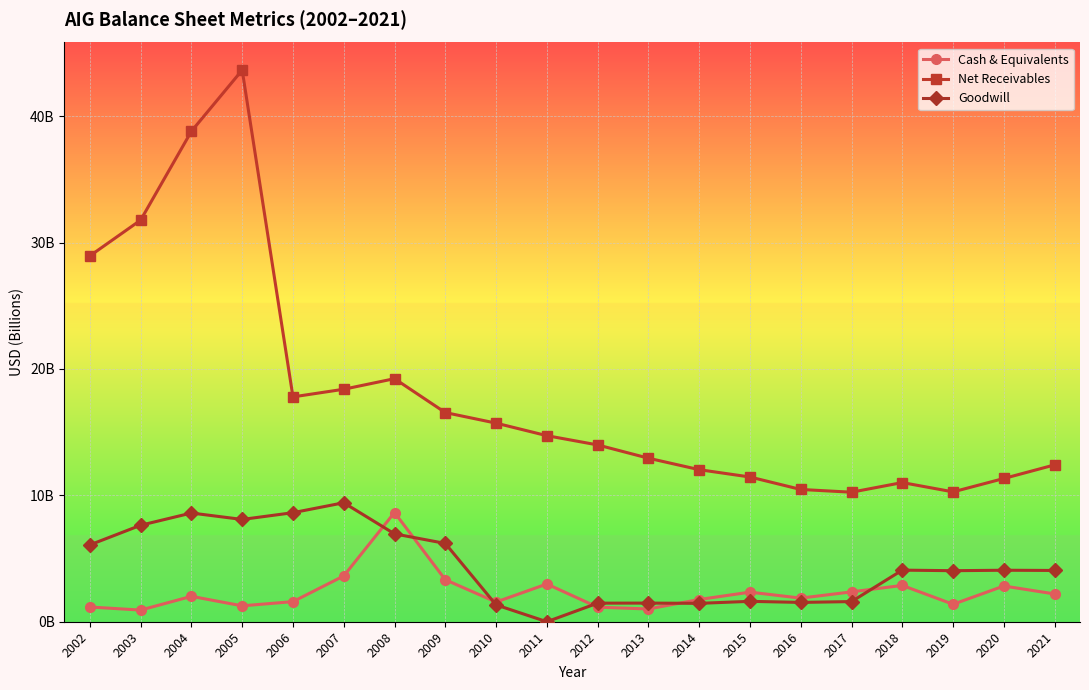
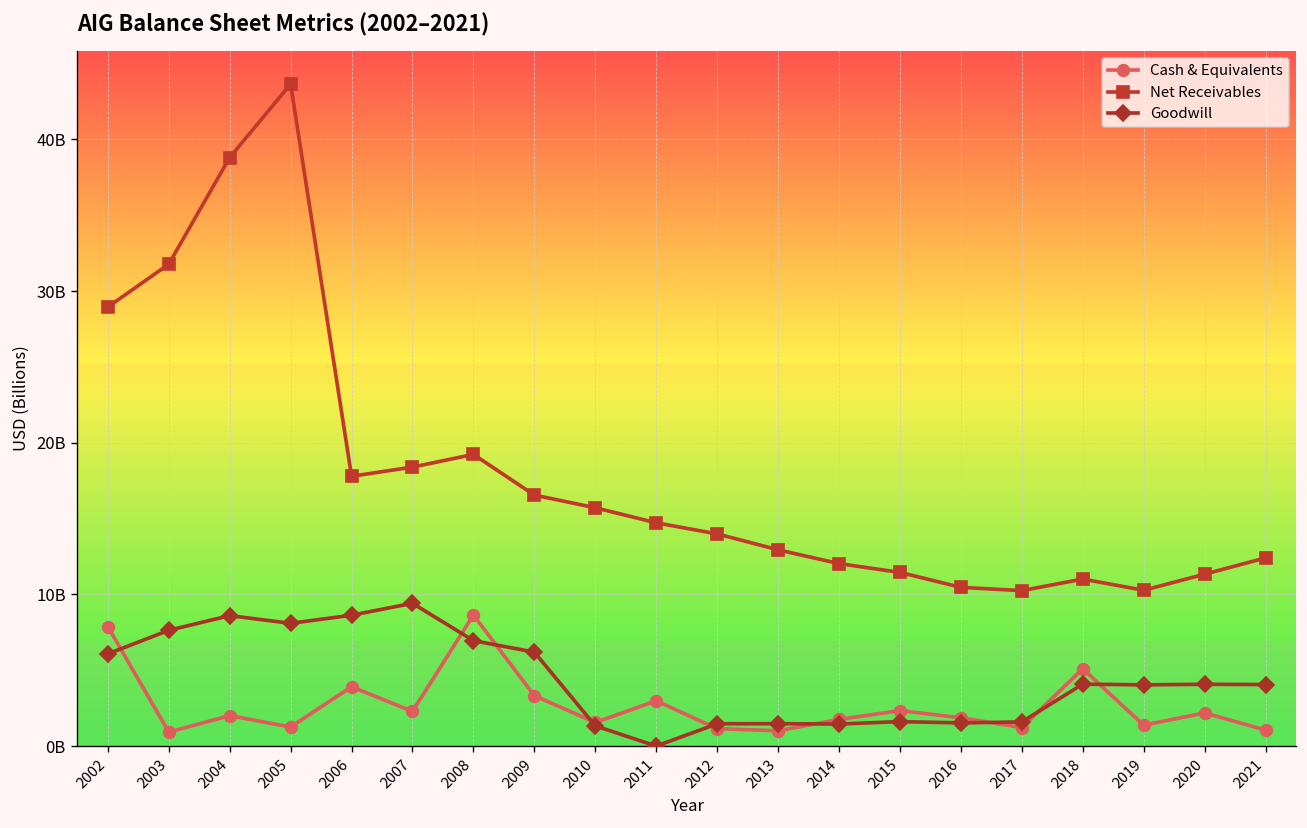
Cash & Equivalents, 2002: 1200000000 -> 7900000000
Cash & Equivalents, 2006: 1600000000 -> 3900000000
Cash & Equivalents, 2007: 3600000000 -> 2300000000
Cash & Equivalents, 2017: 2400000000 -> 1200000000
Cash & Equivalents, 2018: 2900000000 -> 5100000000
Cash & Equivalents, 2020: 2800000000 -> 2200000000
Cash & Equivalents, 2021: 2200000000 -> 1100000000
